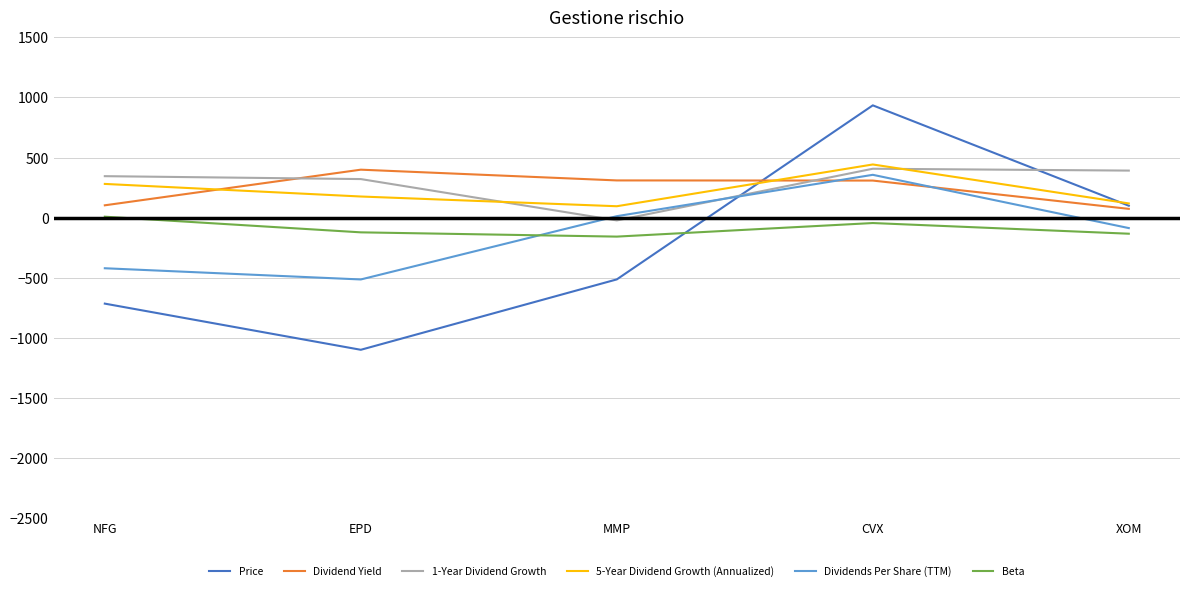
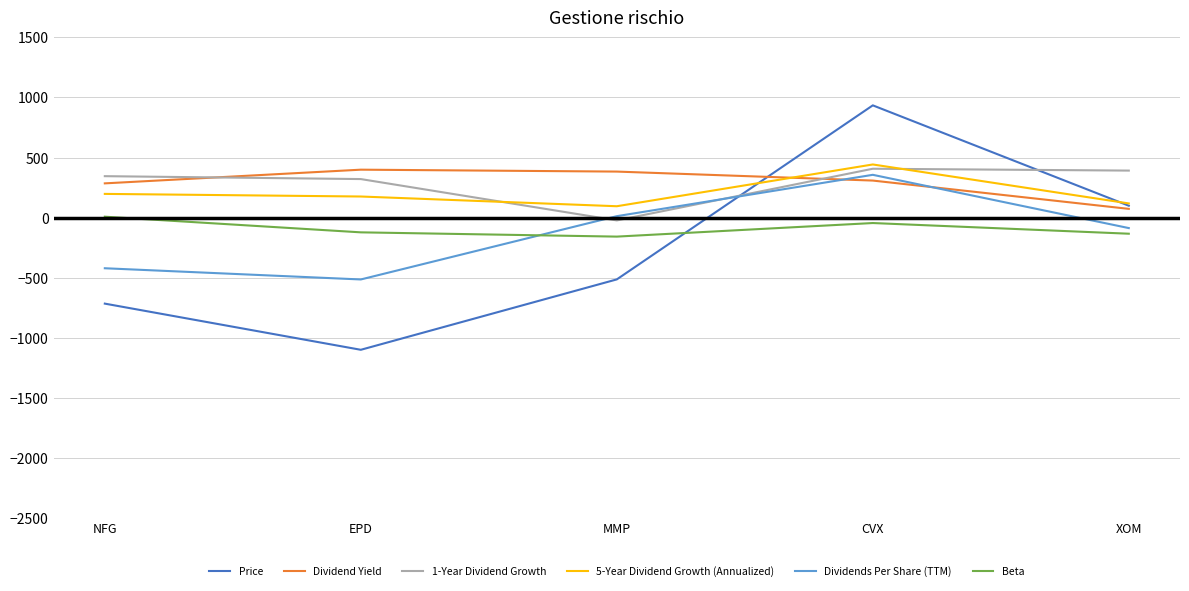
Dividend Yield, NFG: 100 -> 290
5-Year Dividend Growth (Annualized), NFG: 280 -> 200
Dividend Yield, MMP: 310 -> 380
